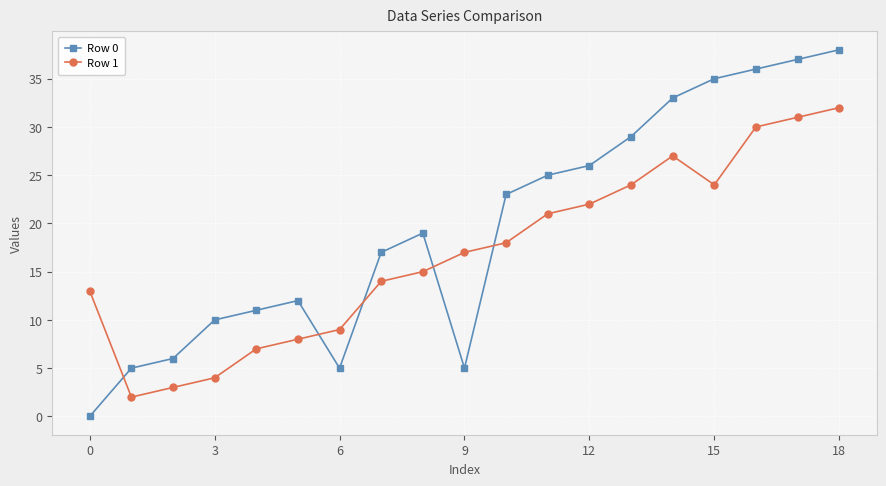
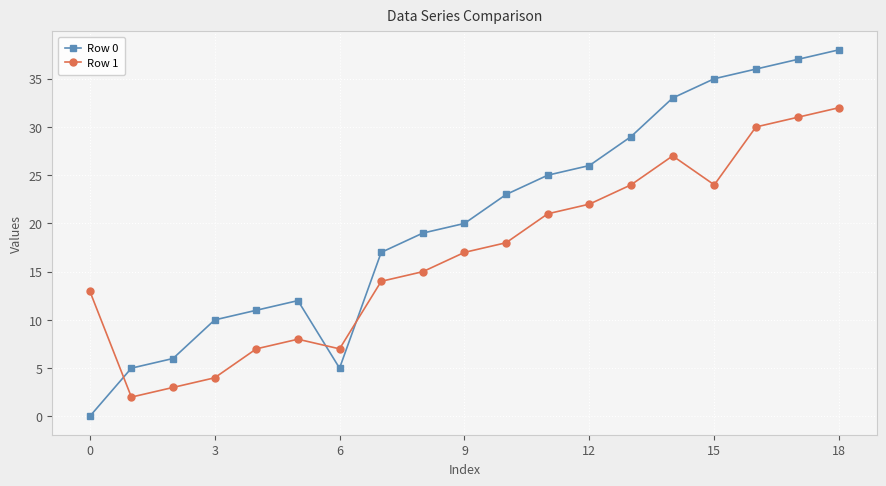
Row 1, 6: 9 -> 7
Row 0, 9: 5 -> 20
